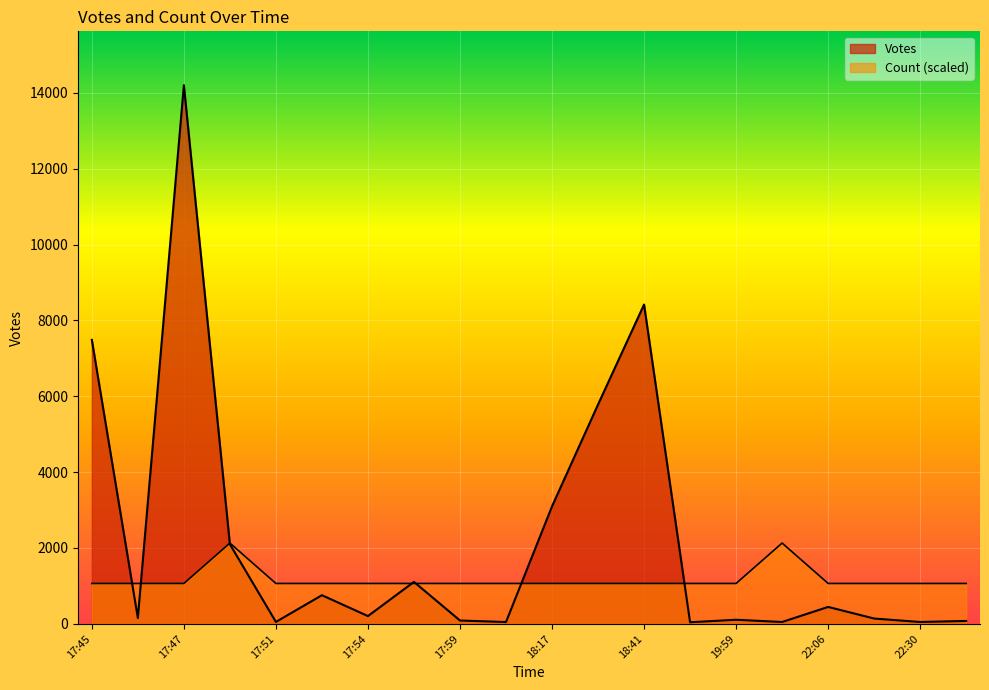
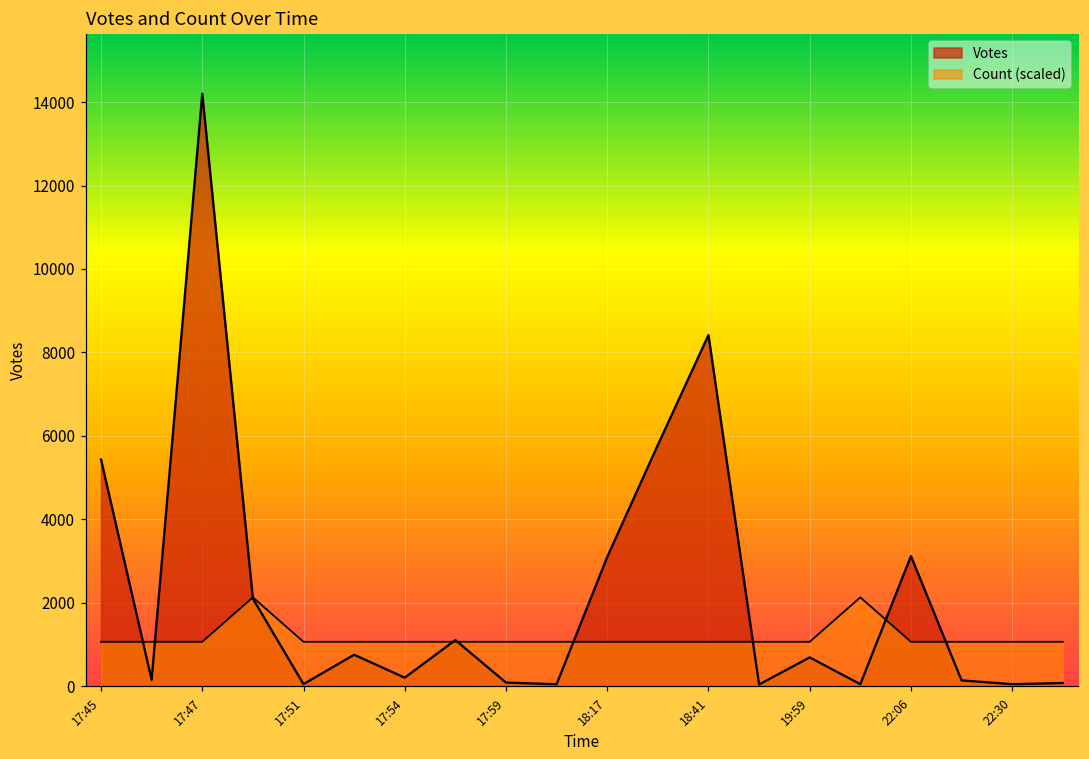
Votes, 17:45: 7500 -> 5400
Votes, 19:59: 100 -> 700
Votes, 22:06: 400 -> 3100
